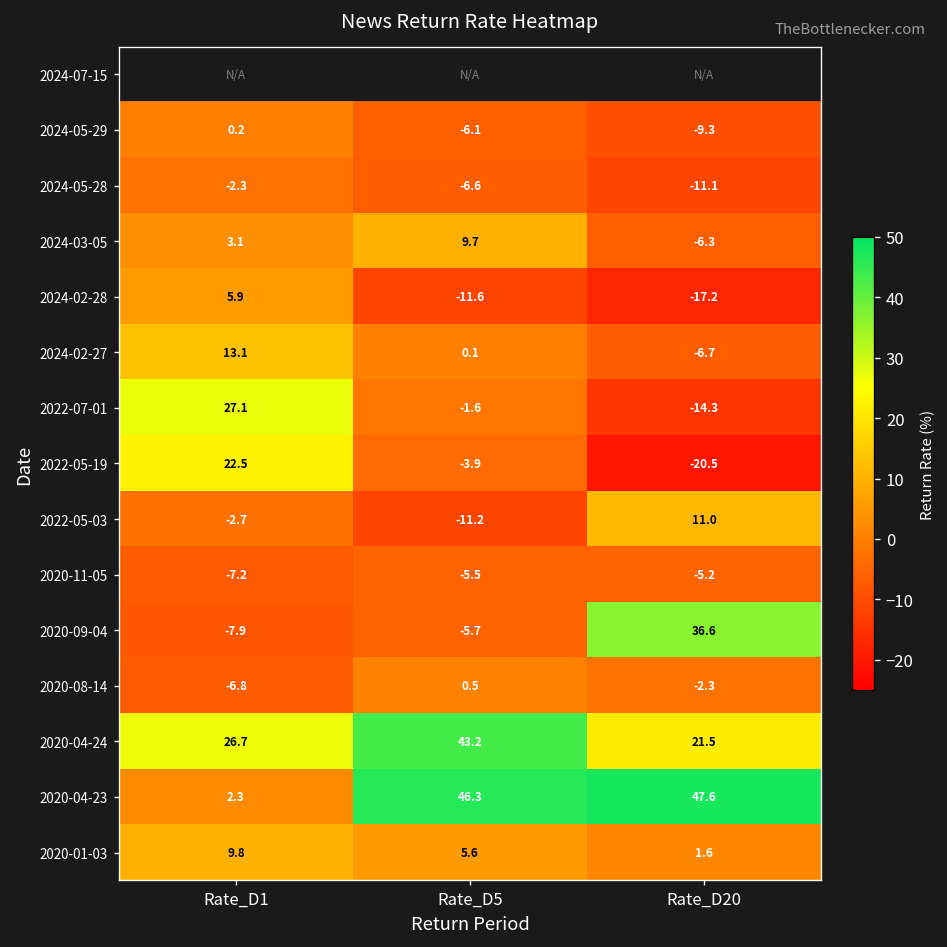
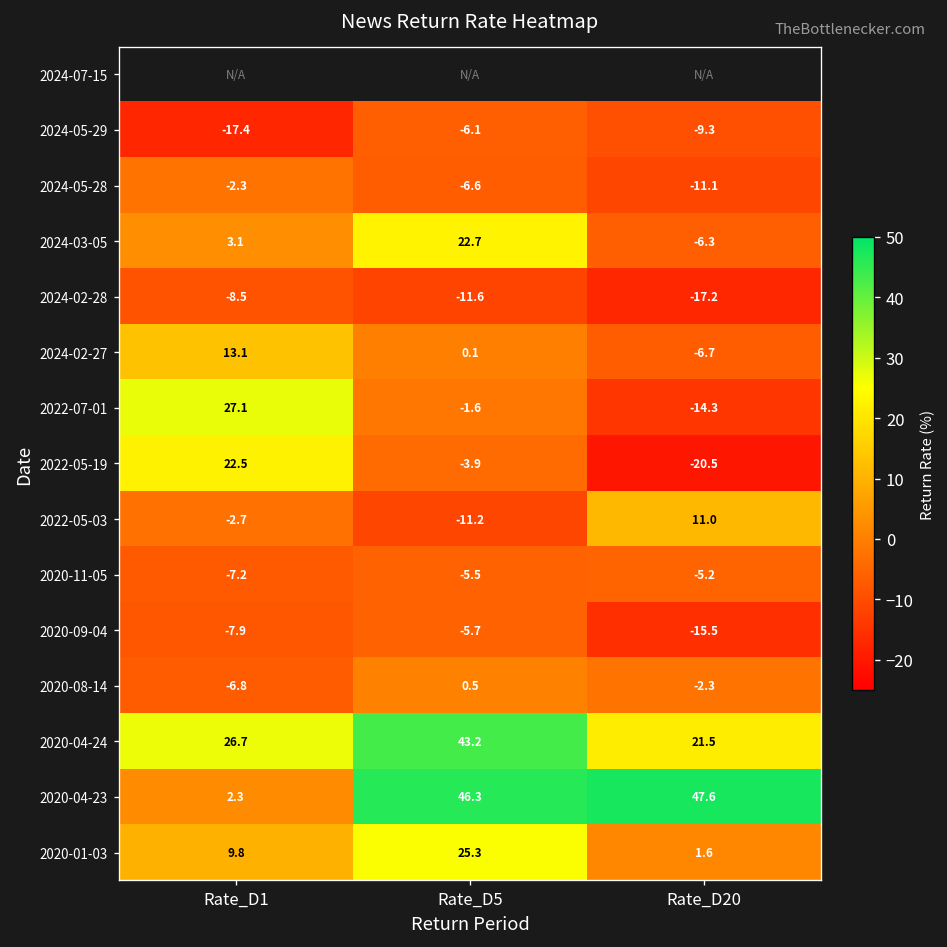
2024-05-29, Rate_D1: 0.2 -> -17.4
2024-03-05, Rate_D5: 9.7 -> 22.7
2024-02-28, Rate_D1: 5.9 -> -8.5
2020-09-04, Rate_D20: 36.6 -> -15.5
2020-01-03, Rate_D5: 5.6 -> 25.3
